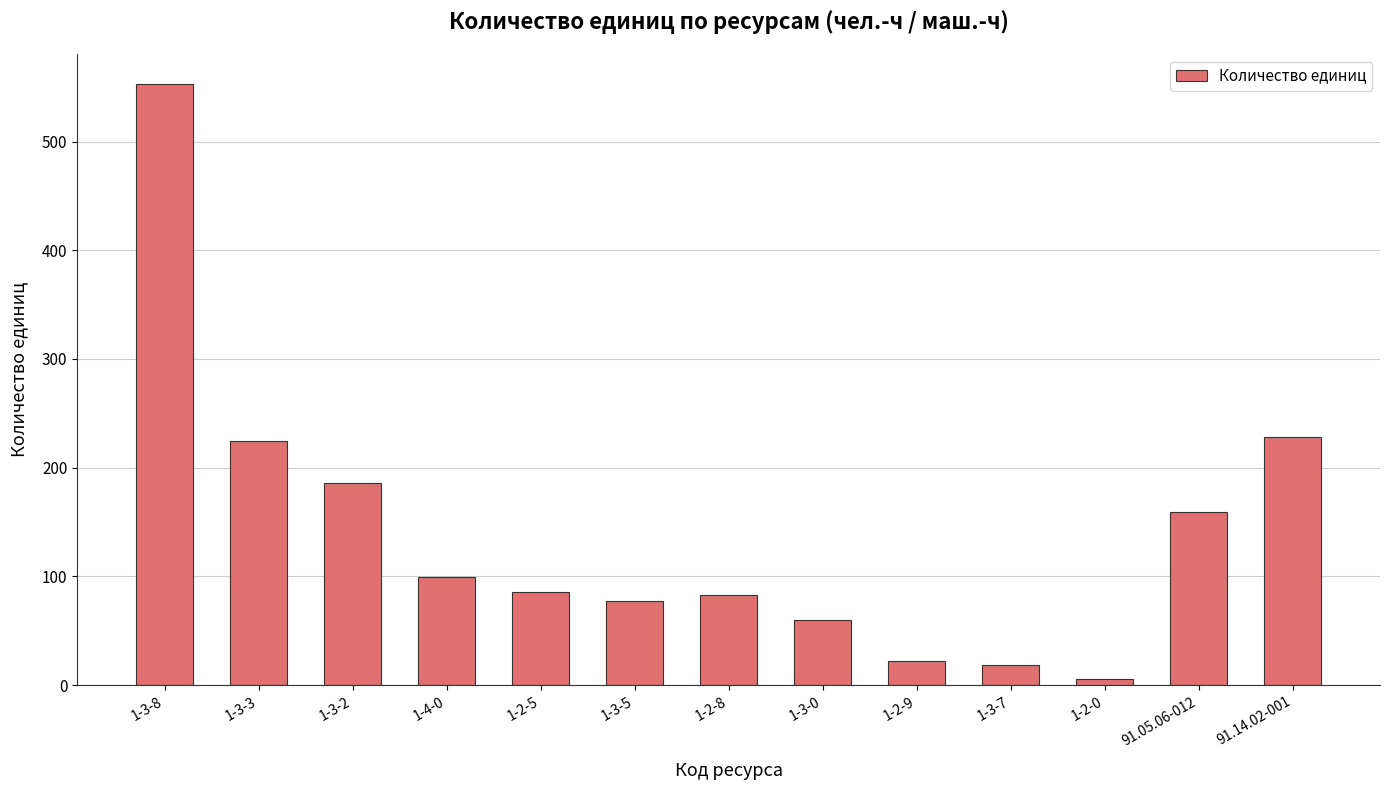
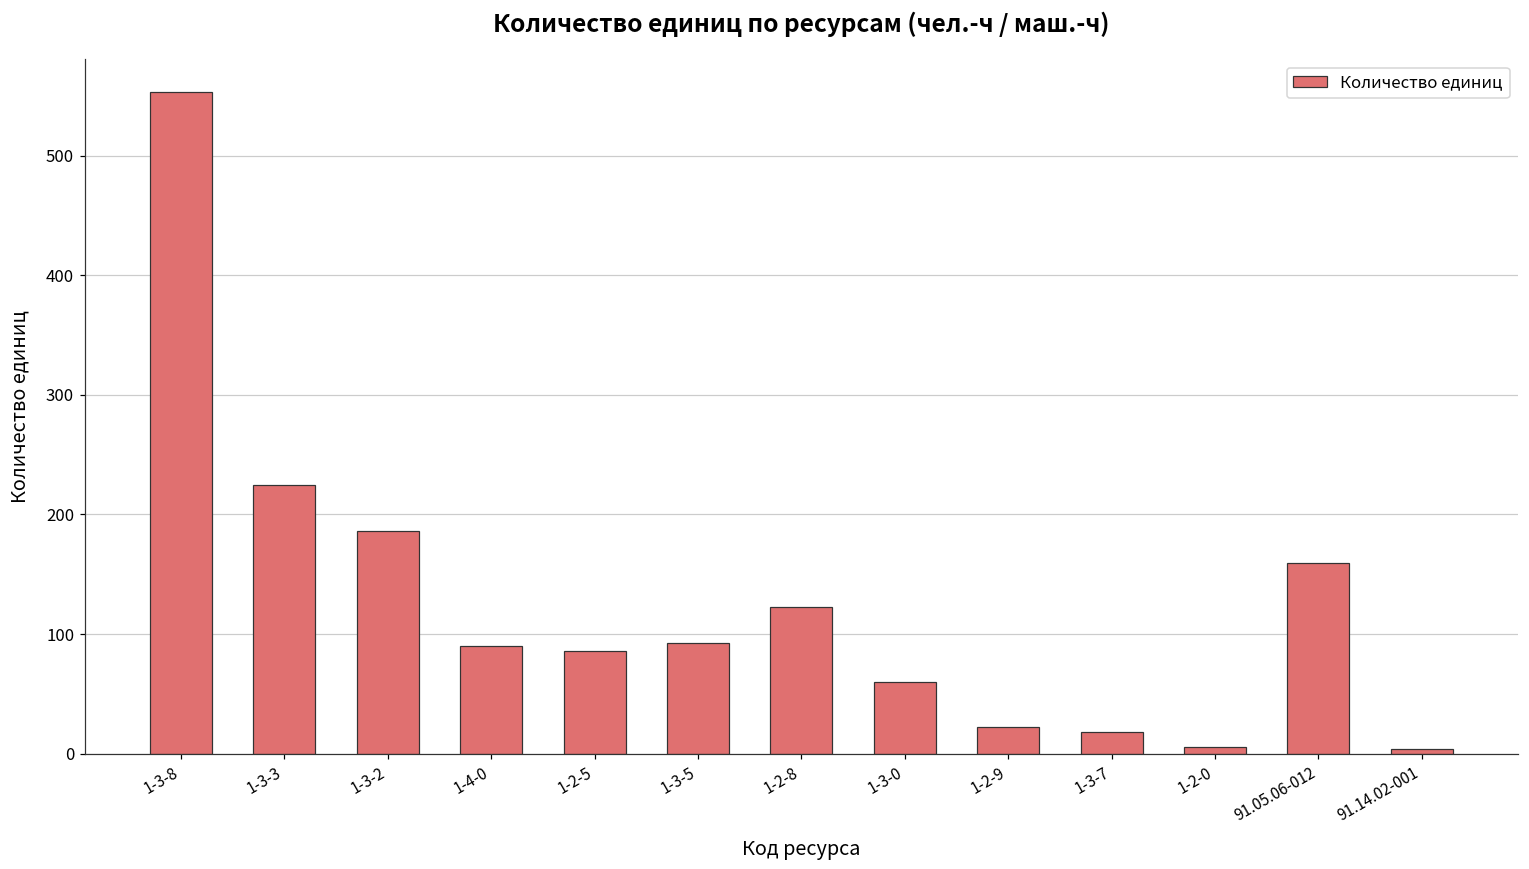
1-4-0: 99 -> 90
1-3-5: 77 -> 92
1-2-8: 83 -> 123
91.14.02-001: 228 -> 4
